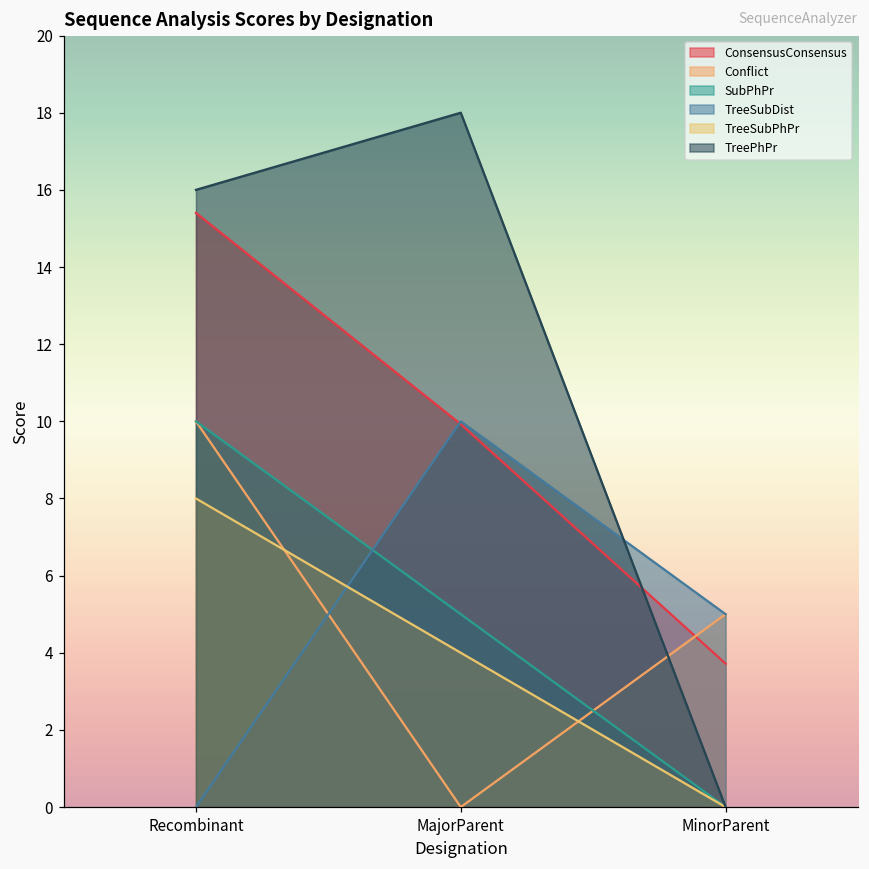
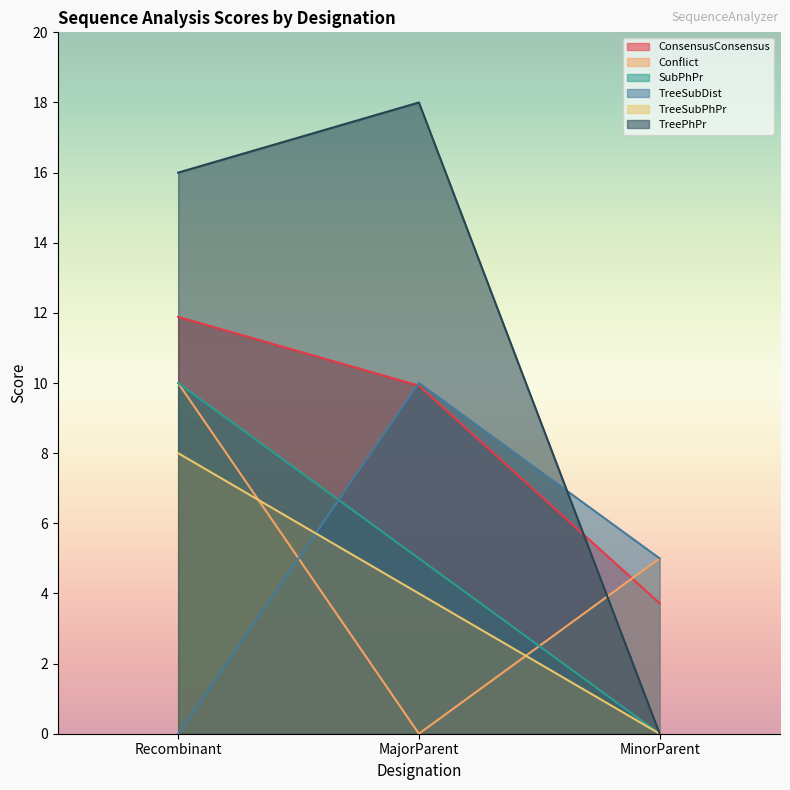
ConsensusConsensus, Recombinant: 15.4 -> 11.9
